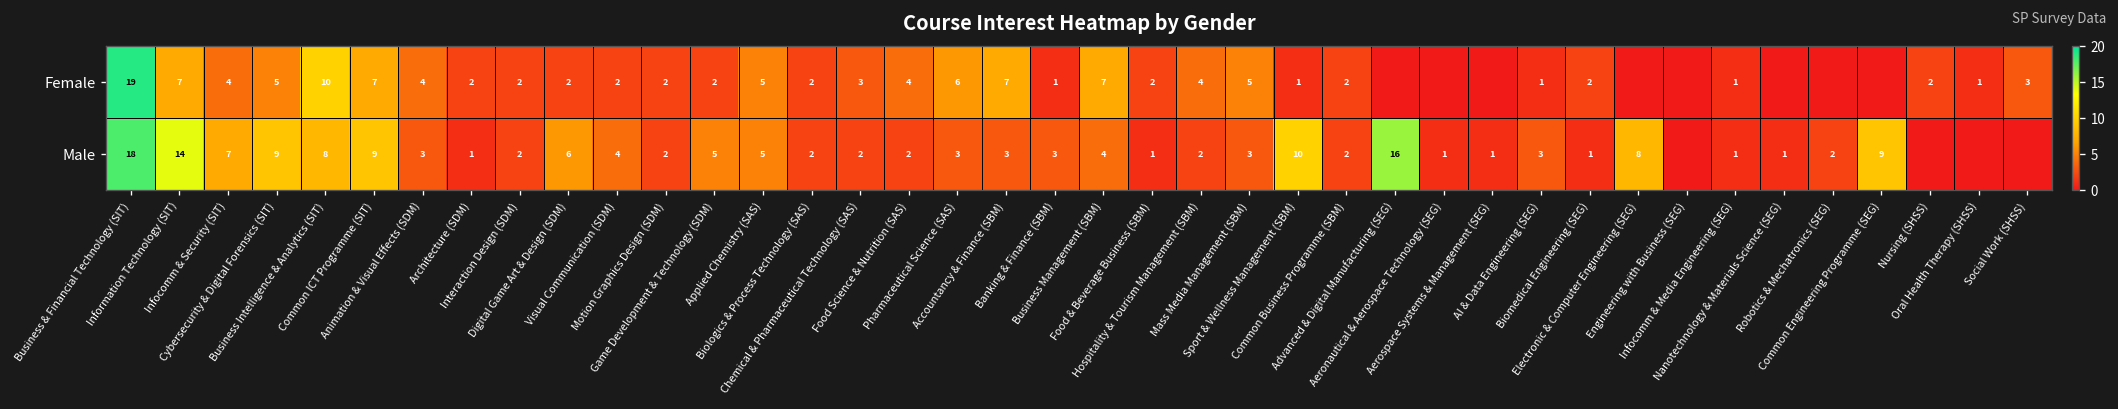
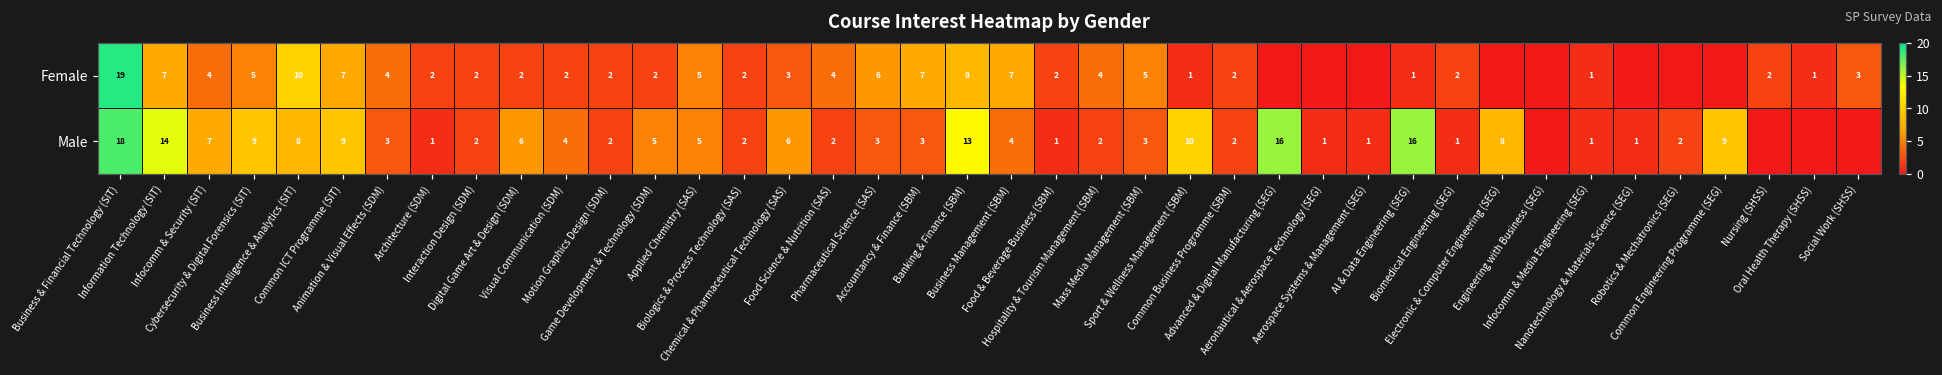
Female, Banking & Finance (SBM): 1 -> 8
Male, Chemical & Pharmaceutical Technology (SAS): 2 -> 6
Male, Banking & Finance (SBM): 3 -> 13
Male, AI & Data Engineering (SEG): 3 -> 16
